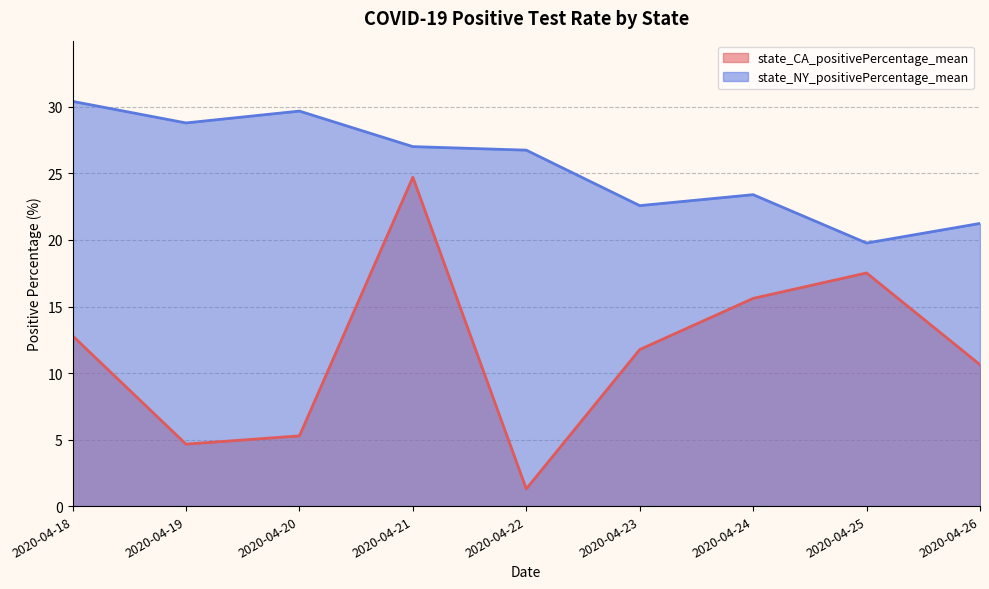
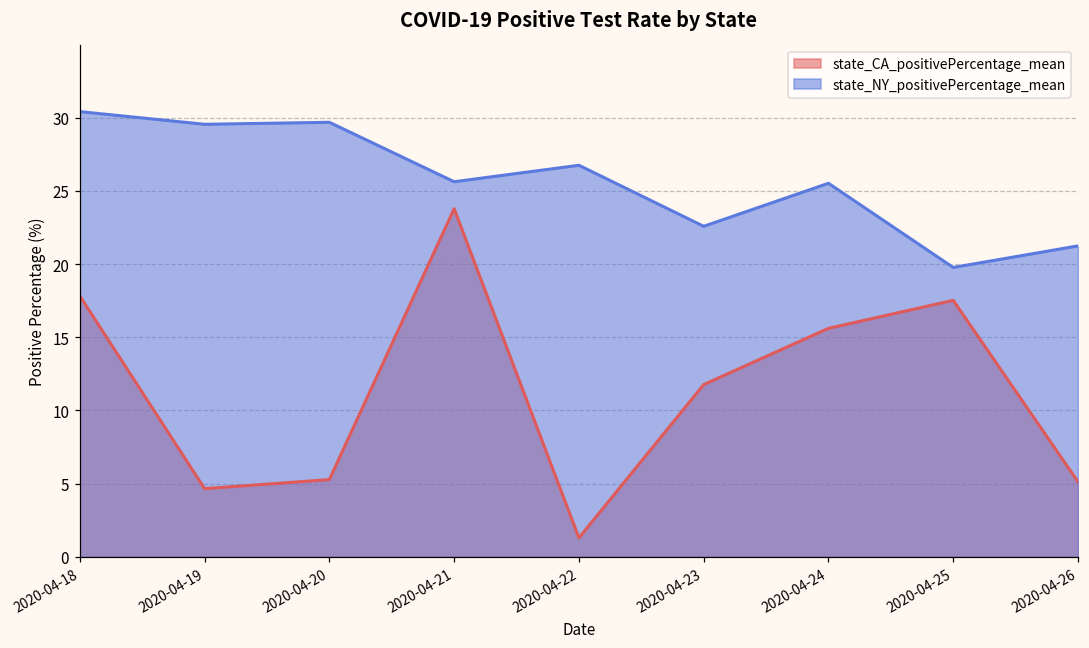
state_CA_positivePercentage_mean, 2020-04-18: 12.8 -> 17.8
state_NY_positivePercentage_mean, 2020-04-19: 28.8 -> 29.6
state_CA_positivePercentage_mean, 2020-04-21: 24.7 -> 23.8
state_NY_positivePercentage_mean, 2020-04-21: 27.0 -> 25.6
state_NY_positivePercentage_mean, 2020-04-24: 23.4 -> 25.5
state_CA_positivePercentage_mean, 2020-04-26: 10.6 -> 5.1
